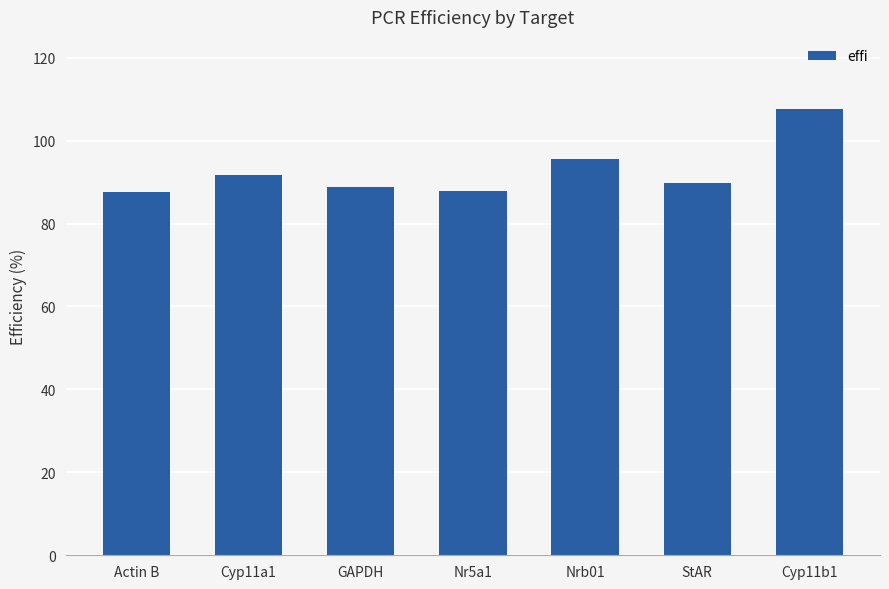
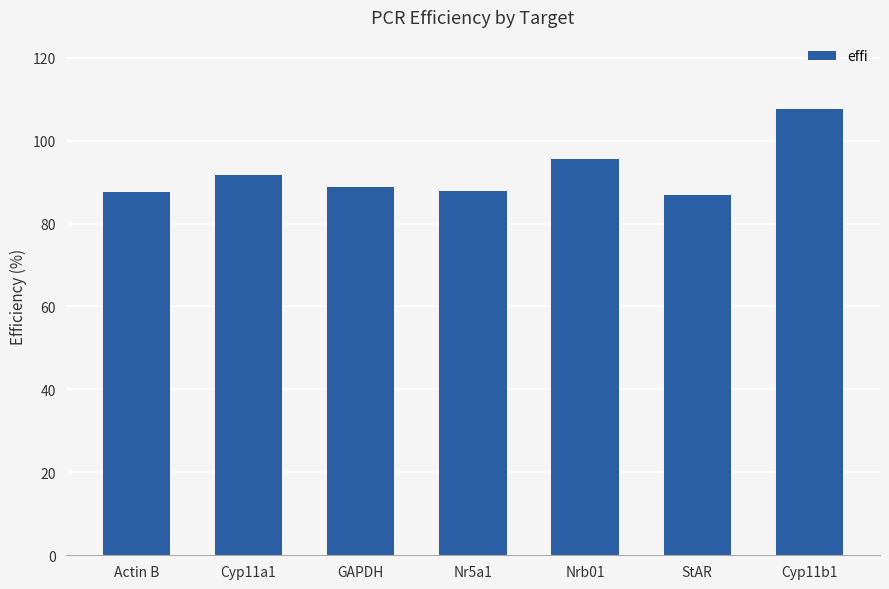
StAR: 90 -> 87
